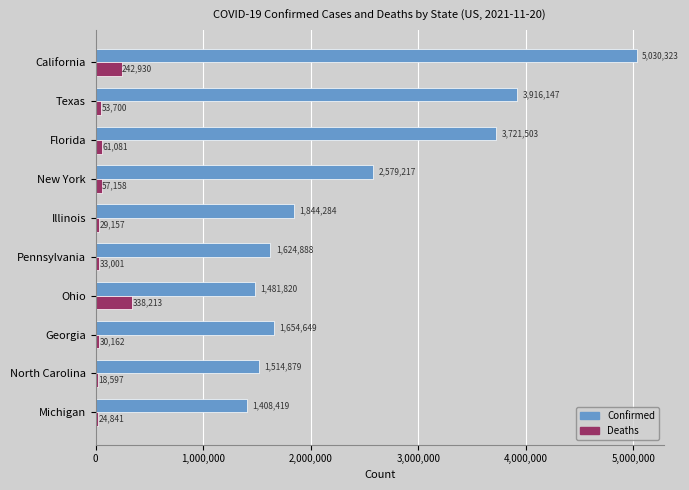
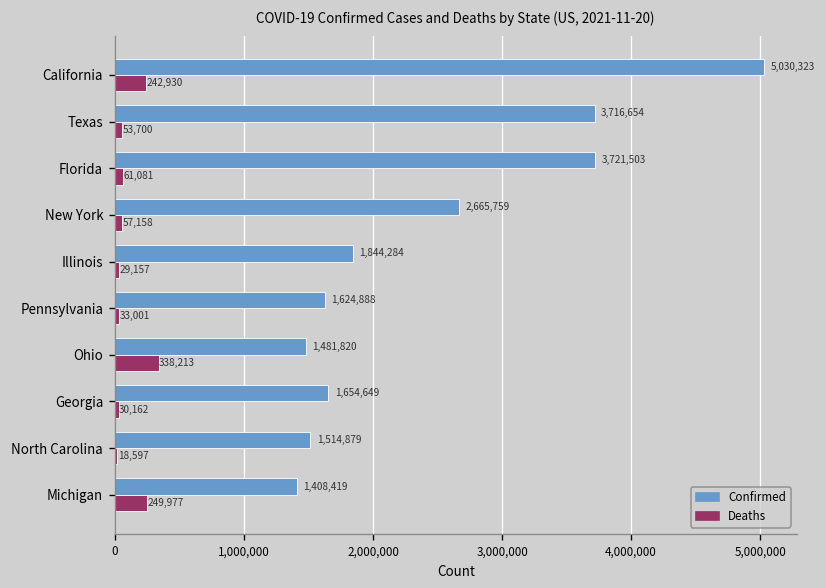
Confirmed, Texas: 3,916,147 -> 3,716,654
Confirmed, New York: 2,579,217 -> 2,665,759
Deaths, Michigan: 24,841 -> 249,977
